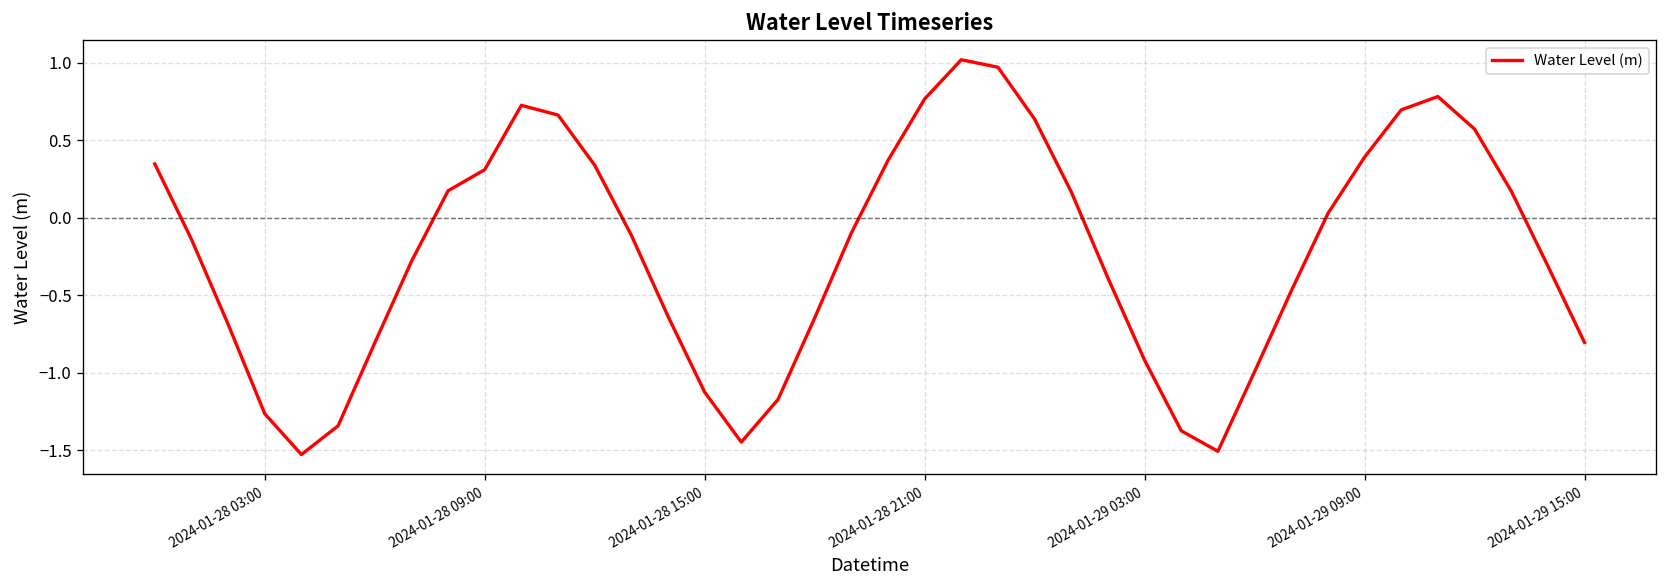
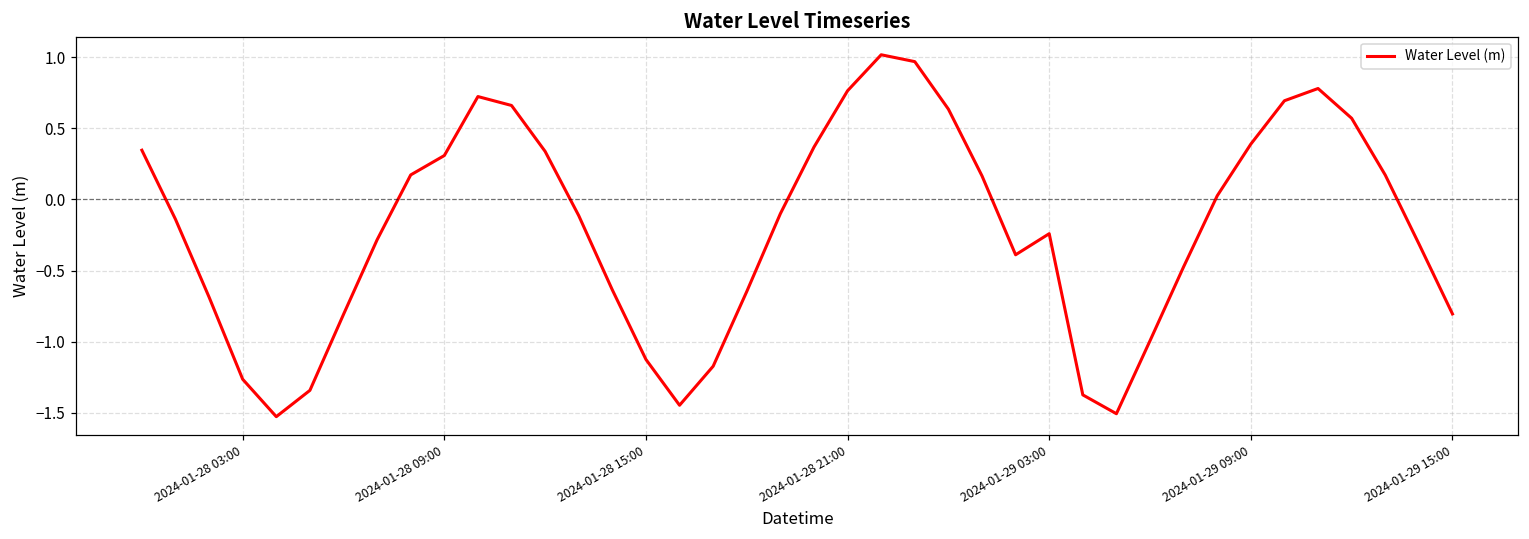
2024-01-29 03:00: -0.92 -> -0.24
